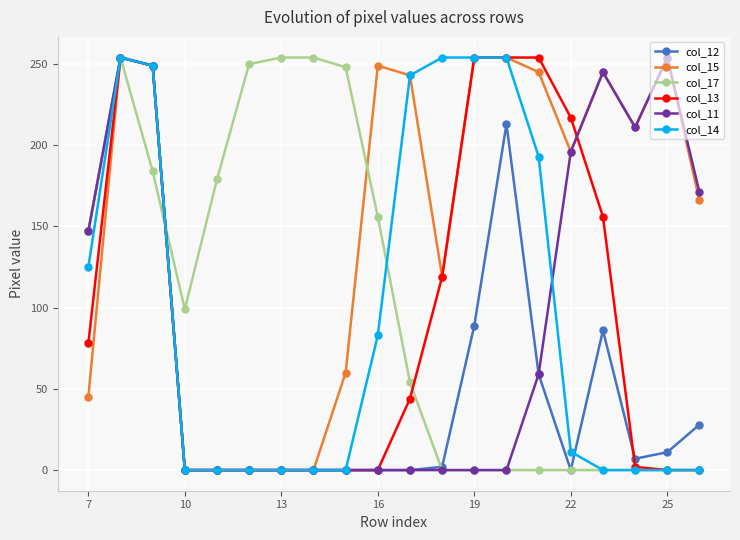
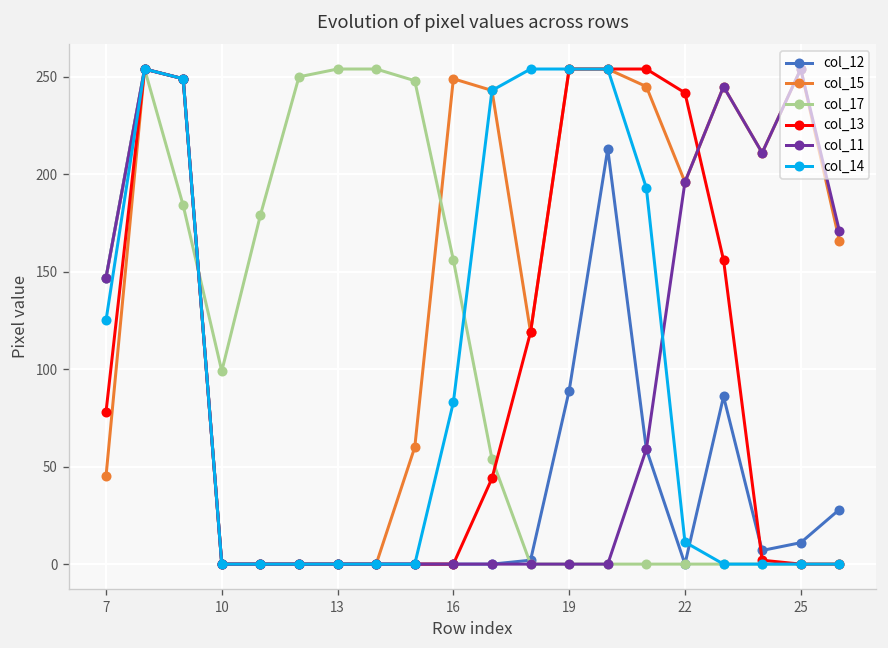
col_13, 22: 217 -> 242
